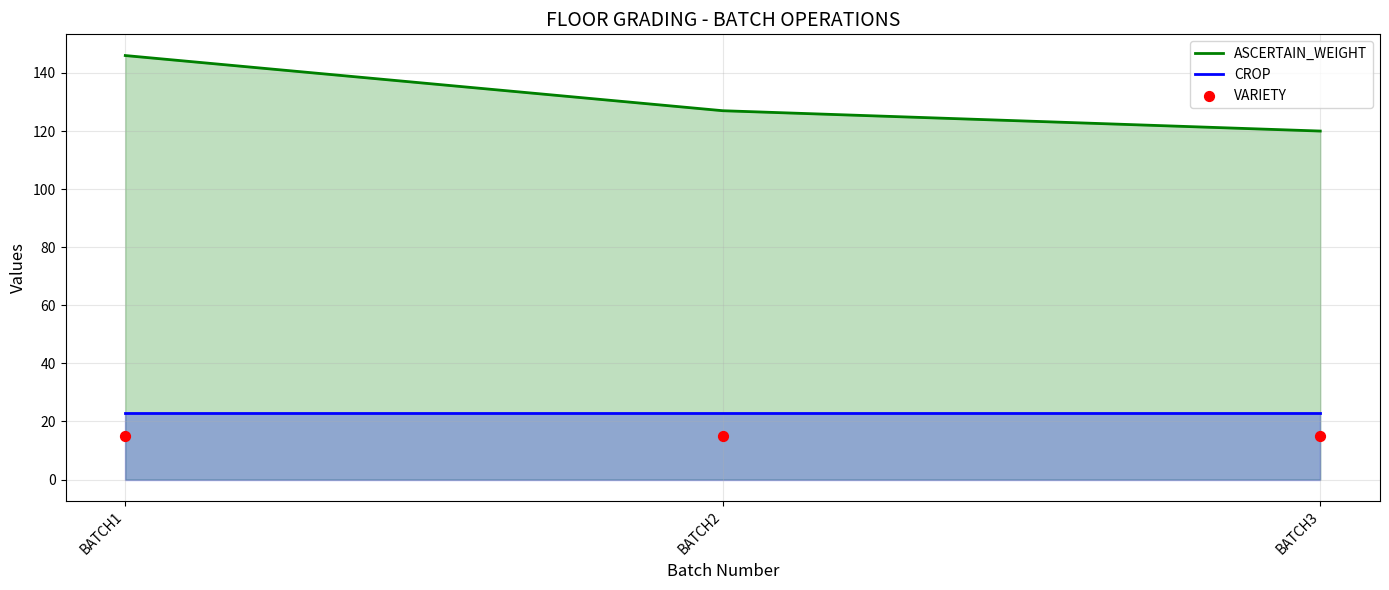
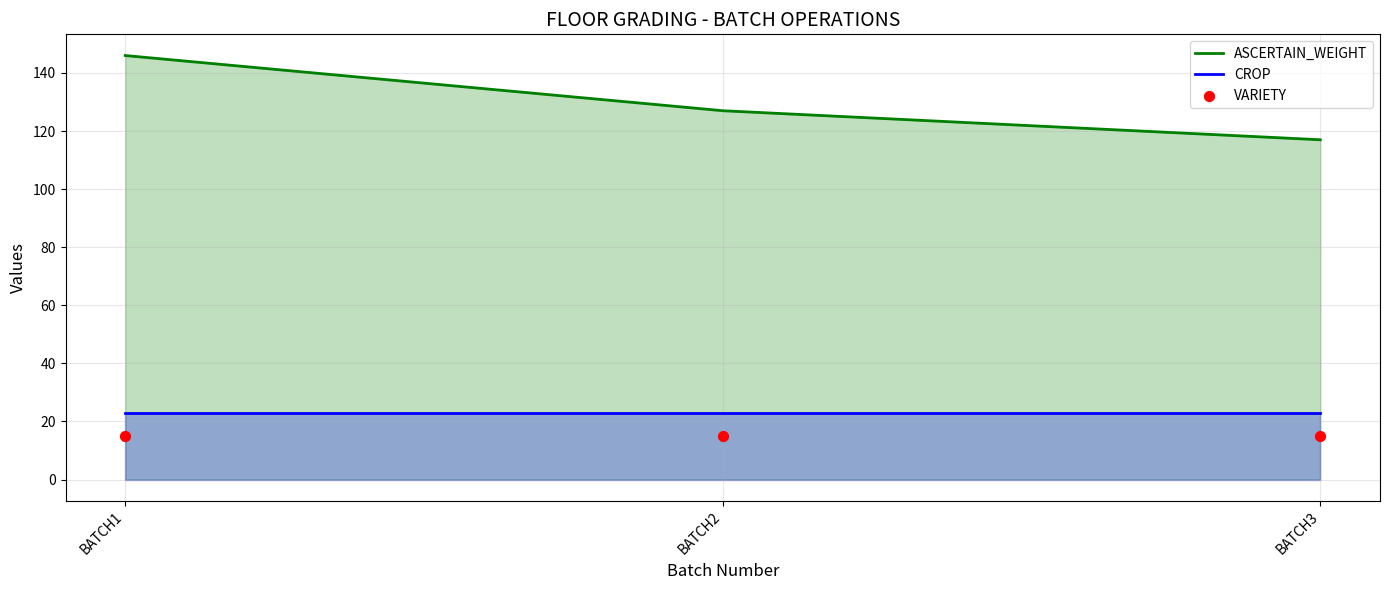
ASCERTAIN_WEIGHT, BATCH3: 120 -> 117
